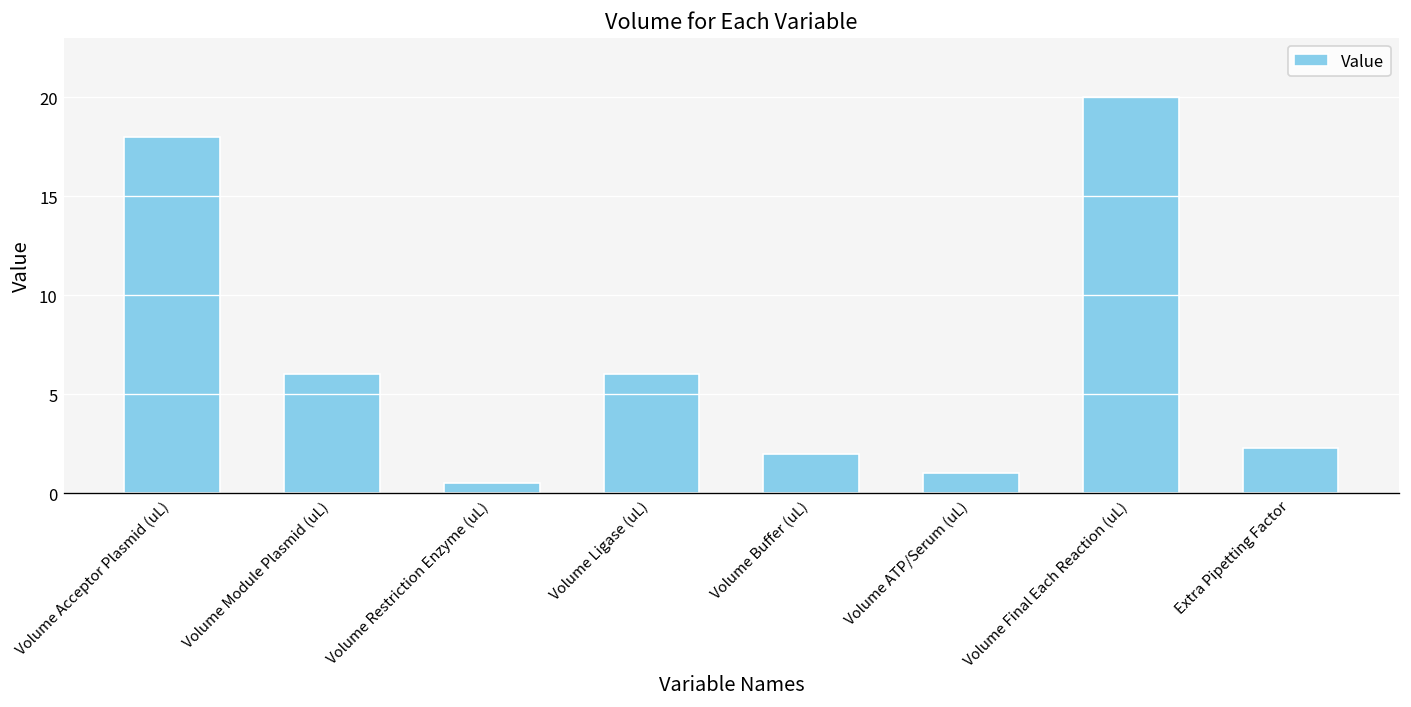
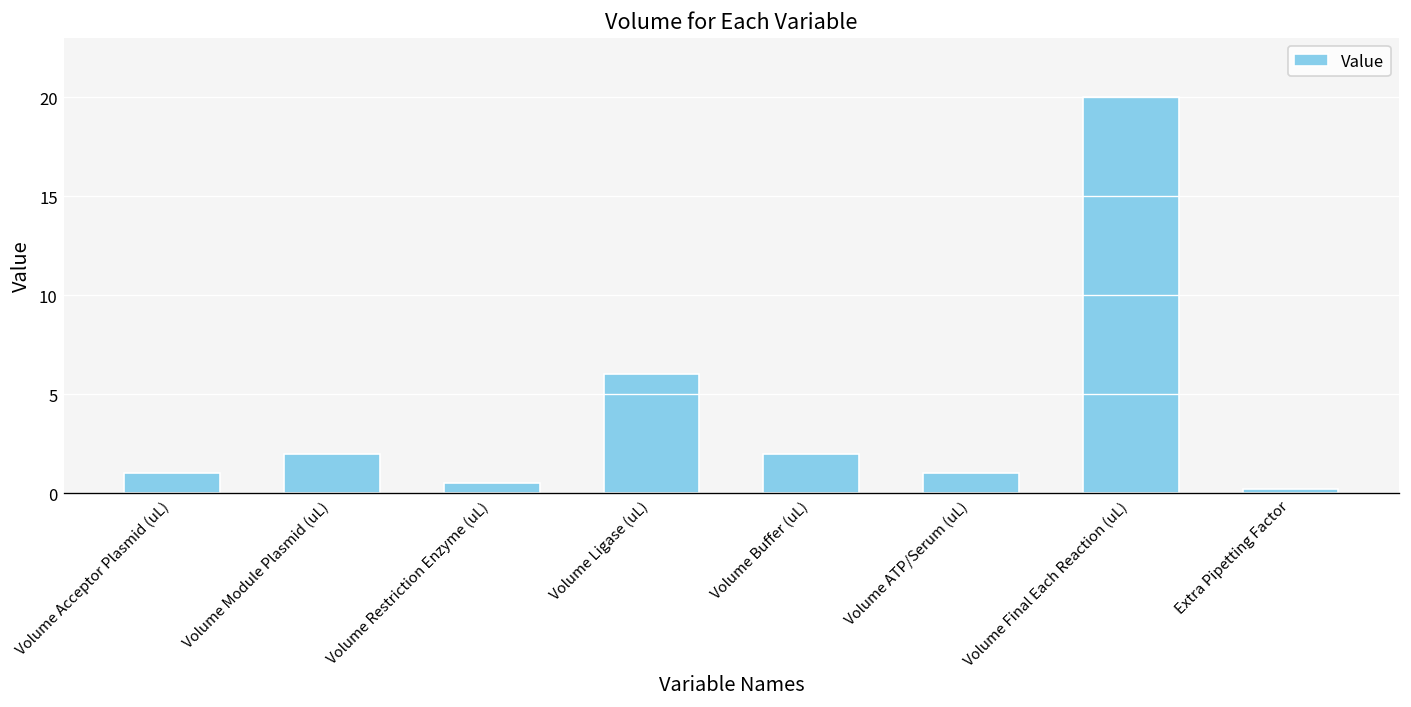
Volume Acceptor Plasmid (uL): 18 -> 1
Volume Module Plasmid (uL): 6 -> 2
Extra Pipetting Factor: 2.3 -> 0.2
